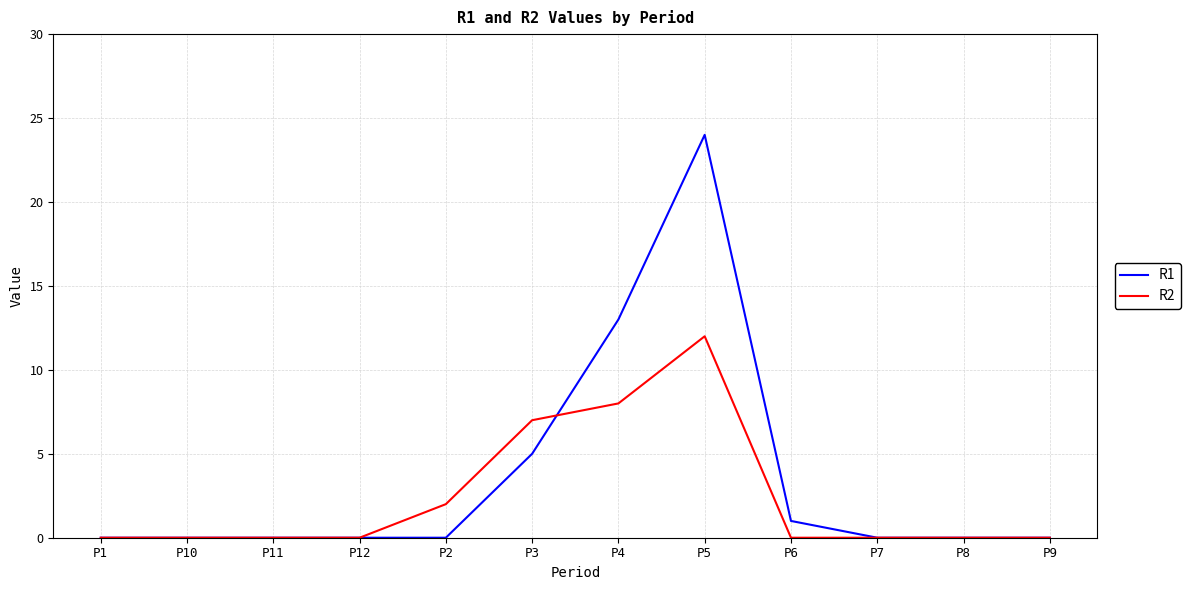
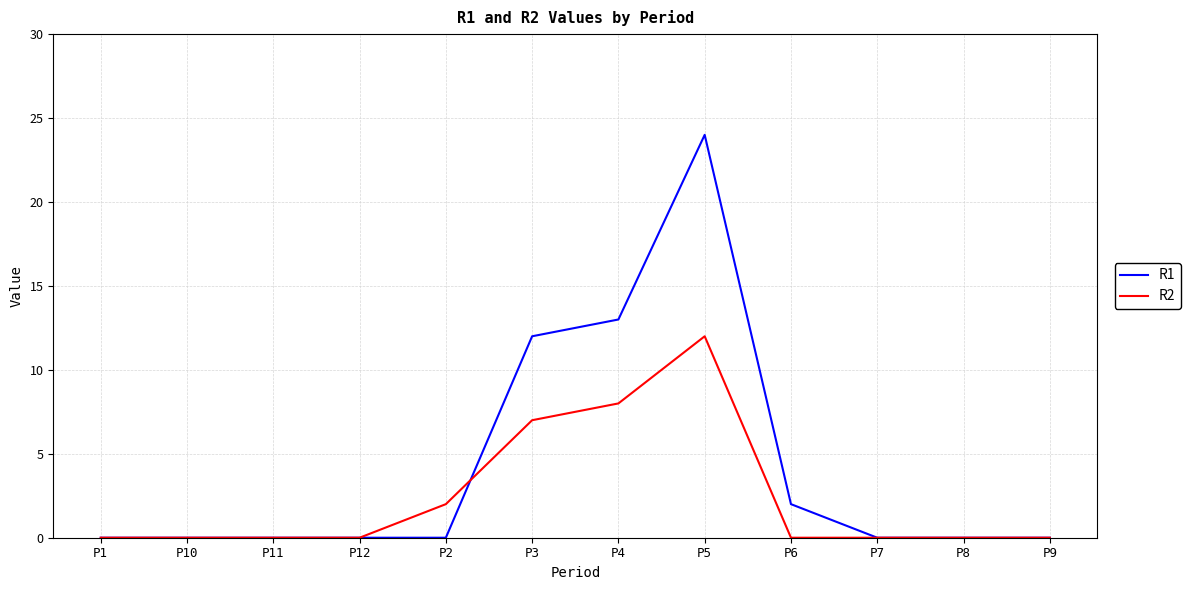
R1, P3: 5 -> 12
R1, P6: 1 -> 2
